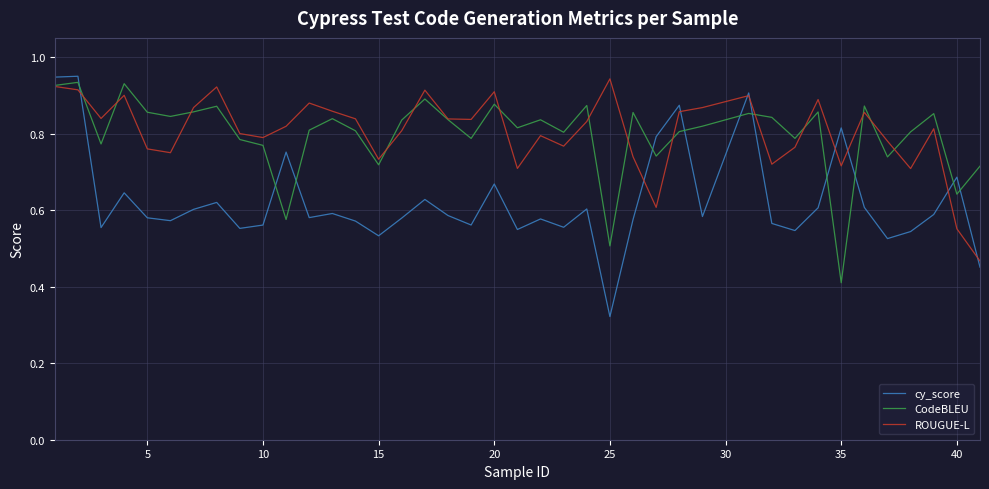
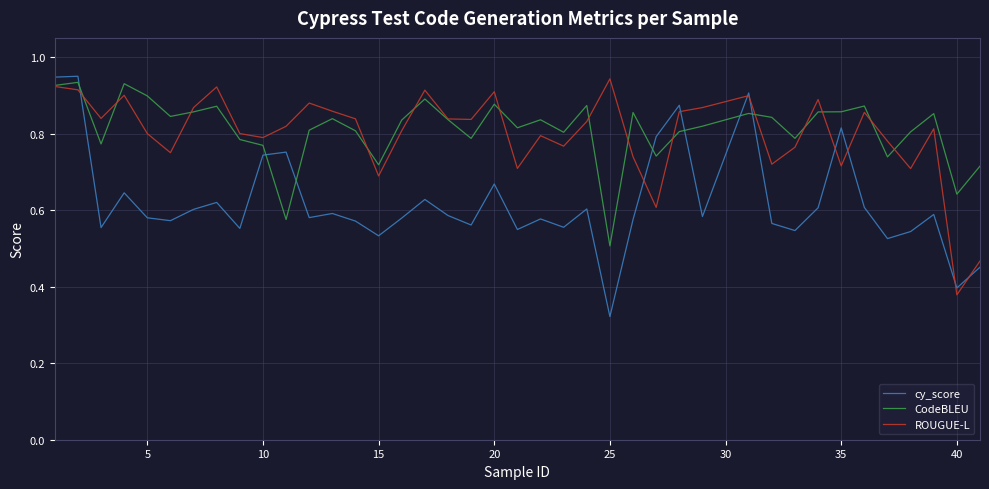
CodeBLEU, 5: 0.86 -> 0.90
ROUGUE-L, 5: 0.76 -> 0.80
cy_score, 10: 0.56 -> 0.74
ROUGUE-L, 15: 0.73 -> 0.69
CodeBLEU, 35: 0.41 -> 0.86
cy_score, 40: 0.69 -> 0.40
ROUGUE-L, 40: 0.55 -> 0.38
